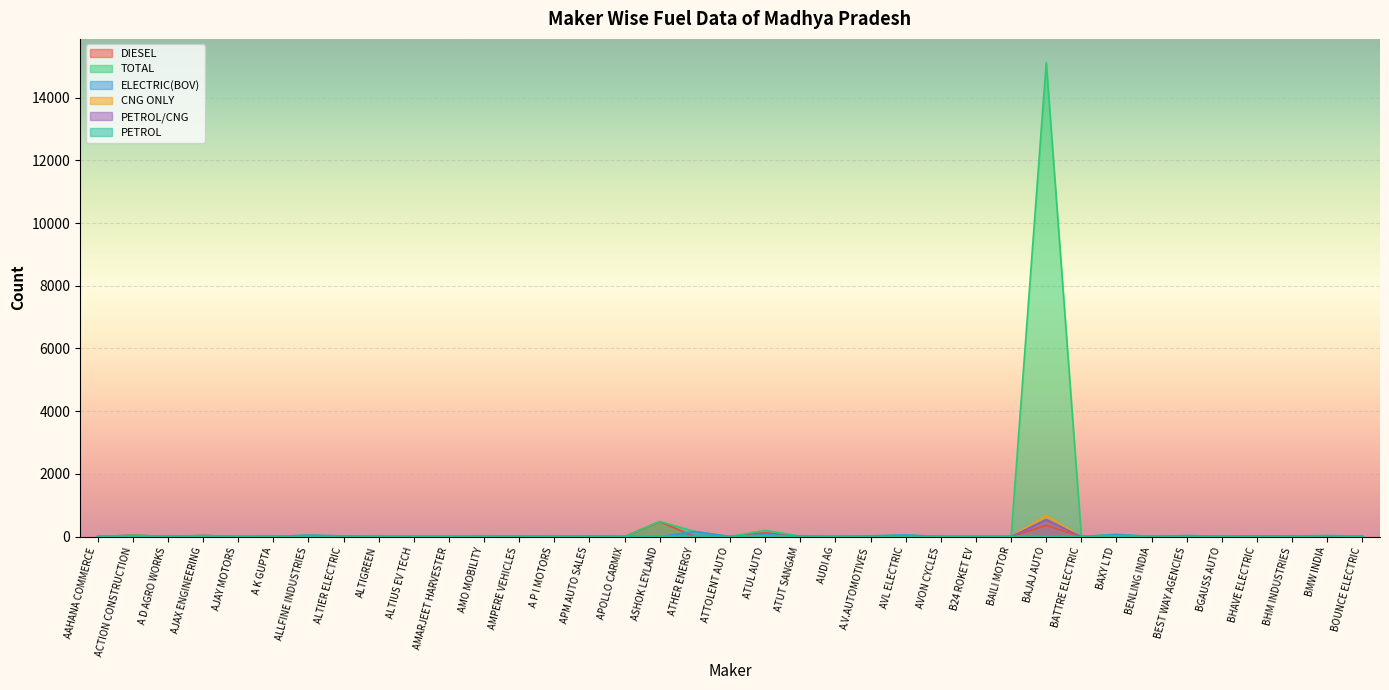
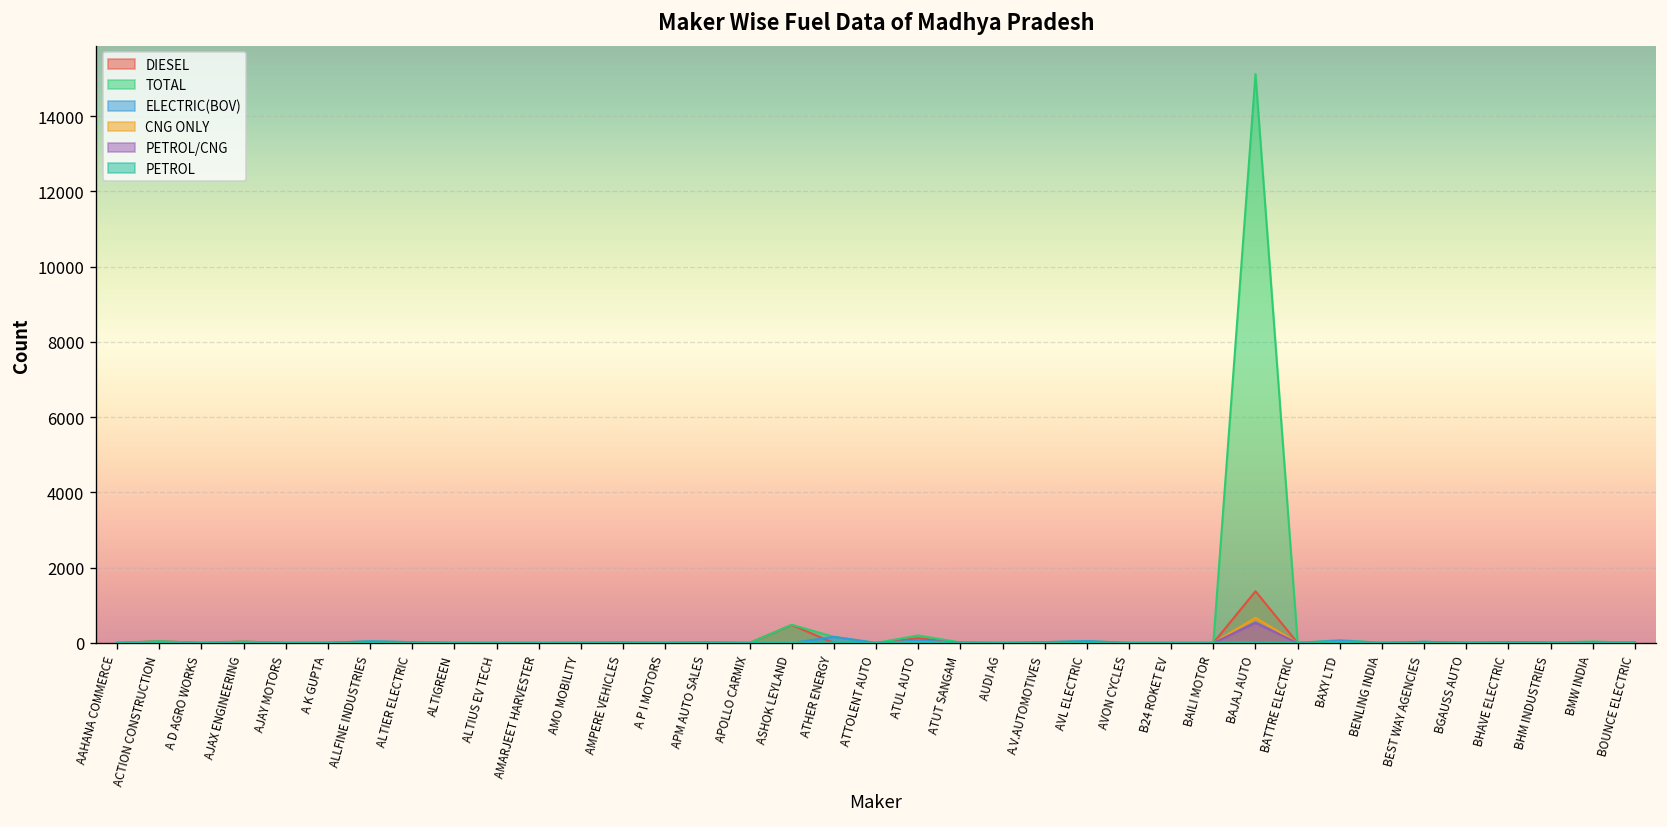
DIESEL, BAJAJ AUTO: 400 -> 1400
